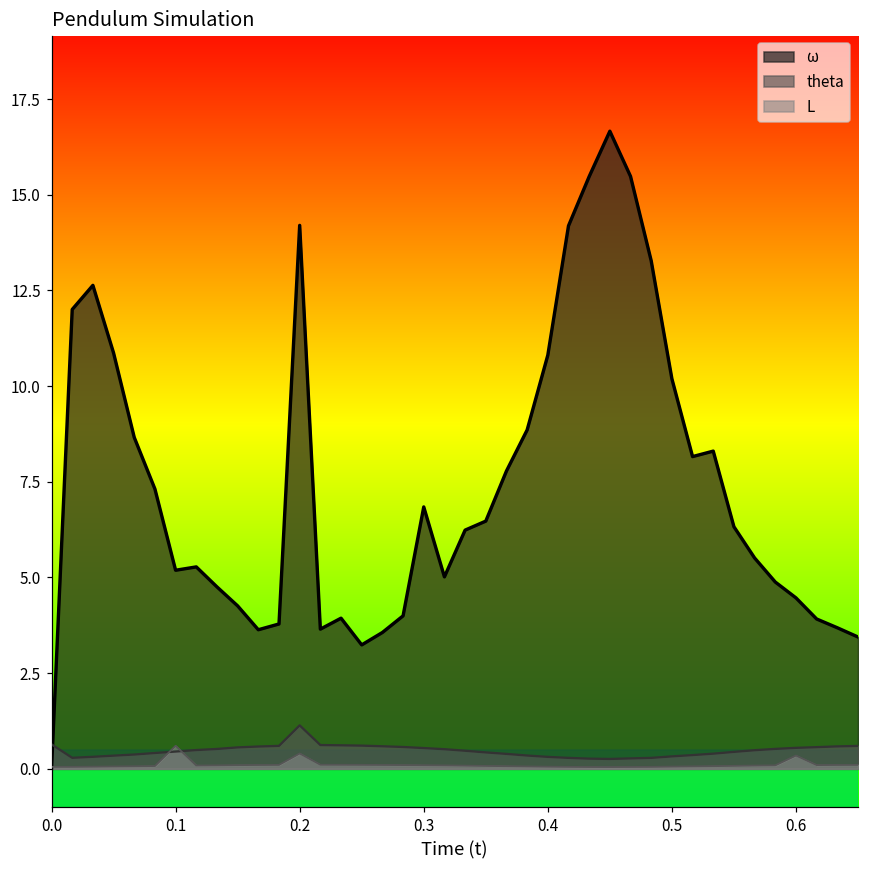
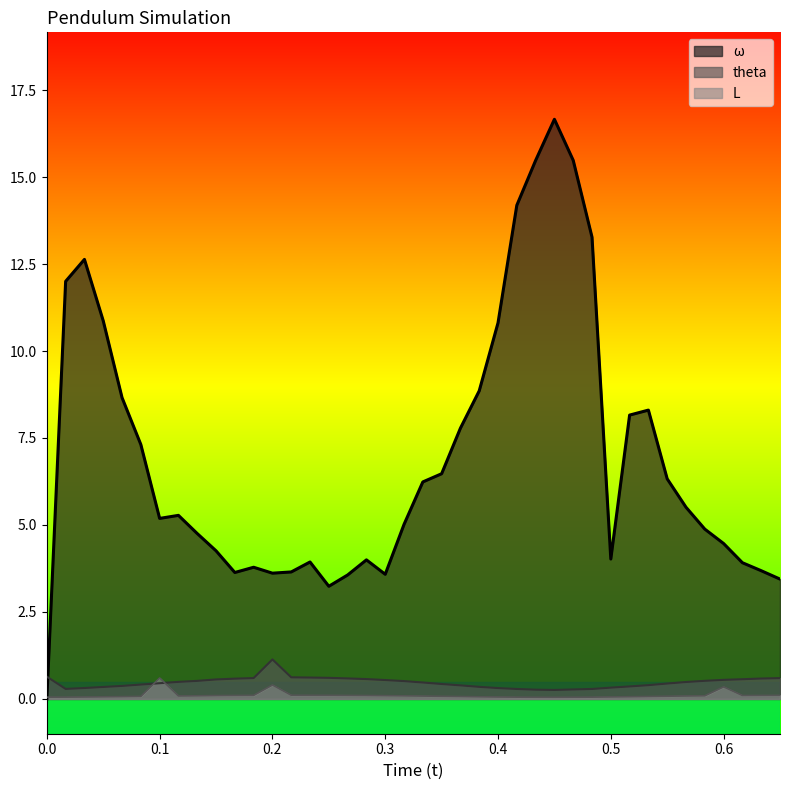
ω, 0.2: 14.2 -> 3.6
ω, 0.3: 6.8 -> 3.6
ω, 0.5: 10.2 -> 4.0
